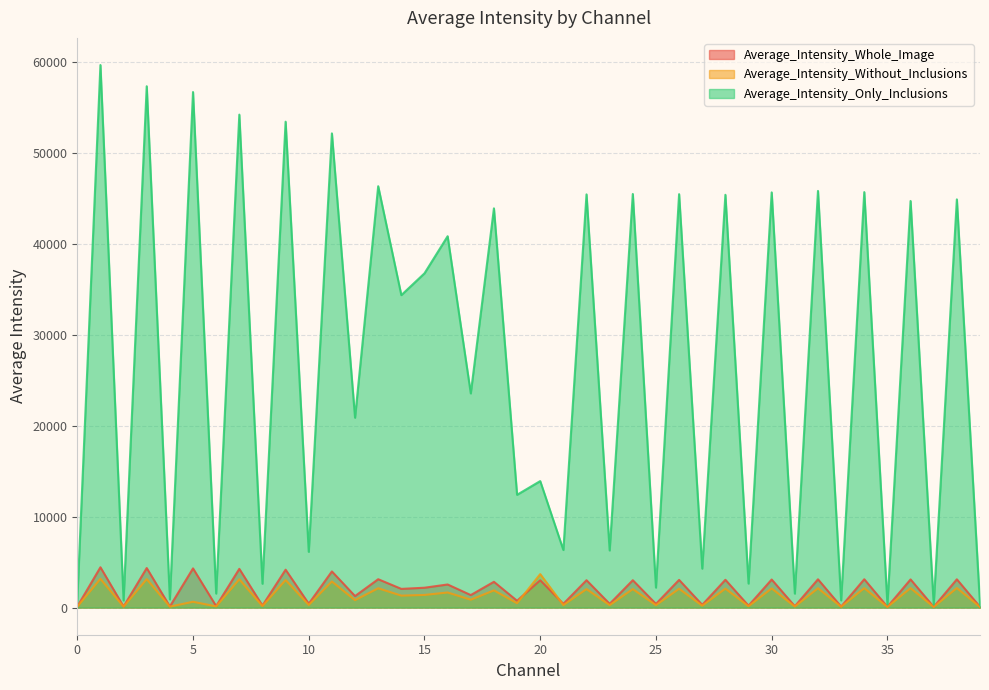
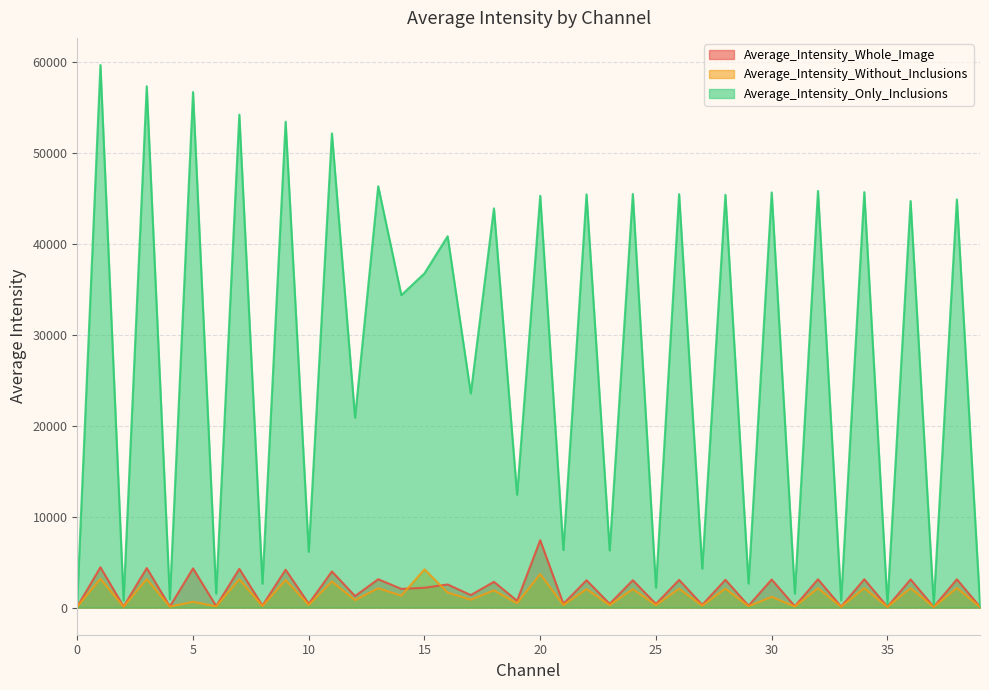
Average_Intensity_Without_Inclusions, 15: 1000 -> 4000
Average_Intensity_Whole_Image, 20: 3000 -> 7000
Average_Intensity_Only_Inclusions, 20: 14000 -> 45000
Average_Intensity_Without_Inclusions, 30: 2000 -> 1000
